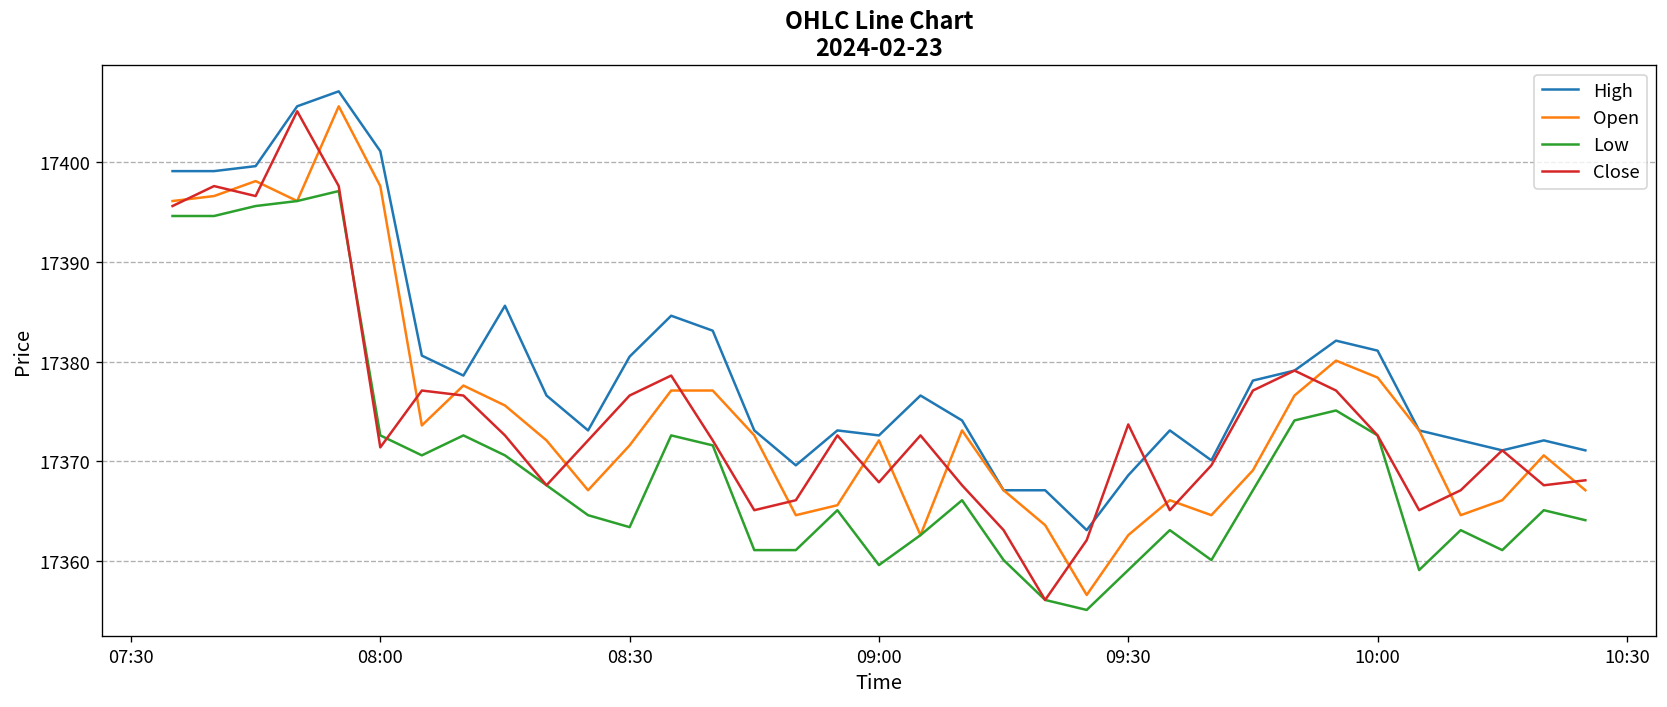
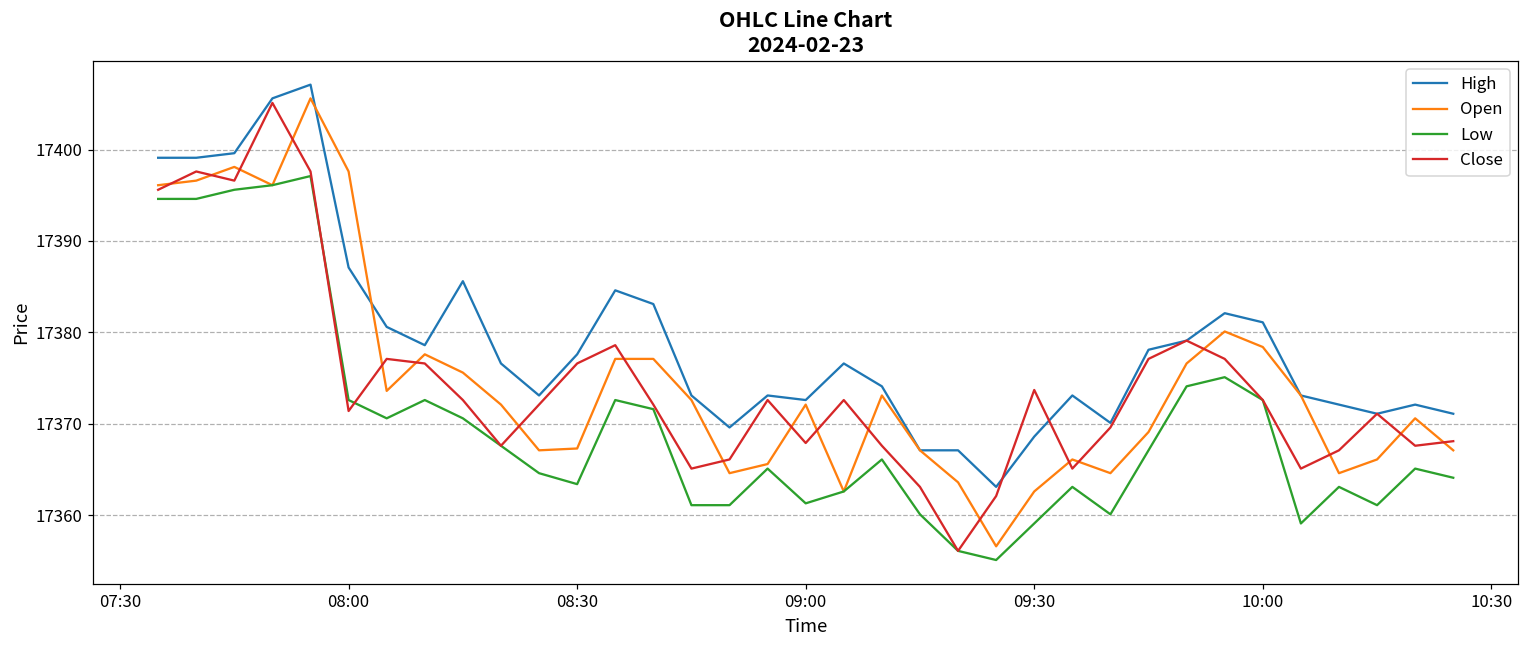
High, 08:00: 17401 -> 17387
High, 08:30: 17381 -> 17378
Open, 08:30: 17372 -> 17367
Low, 09:00: 17360 -> 17361
